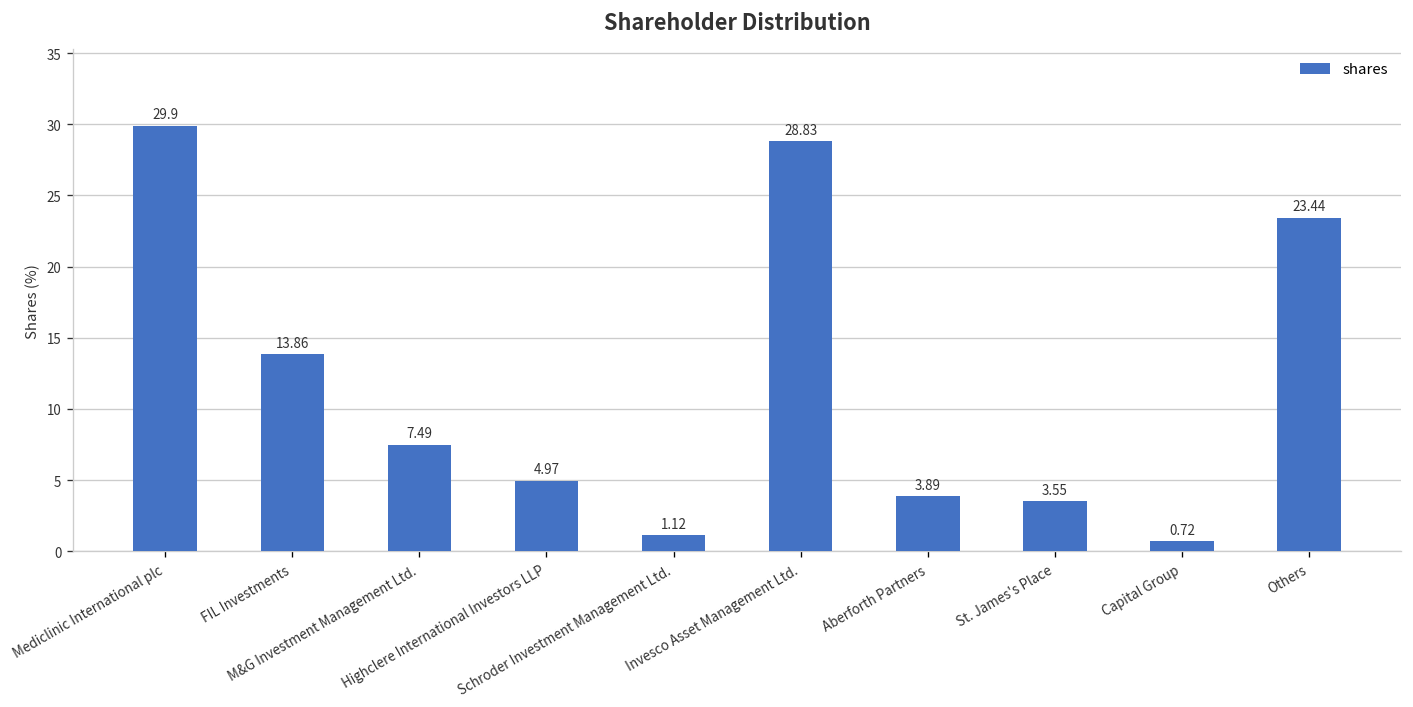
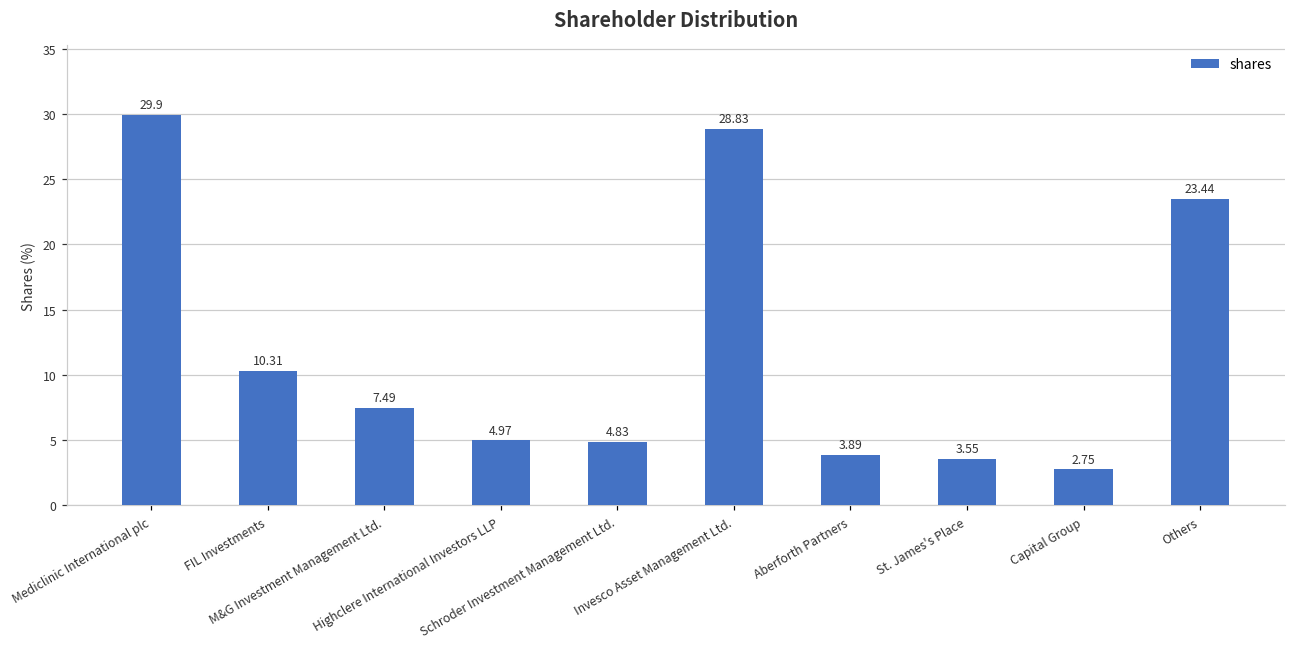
FIL Investments: 13.86 -> 10.31
Schroder Investment Management Ltd.: 1.12 -> 4.83
Capital Group: 0.72 -> 2.75
